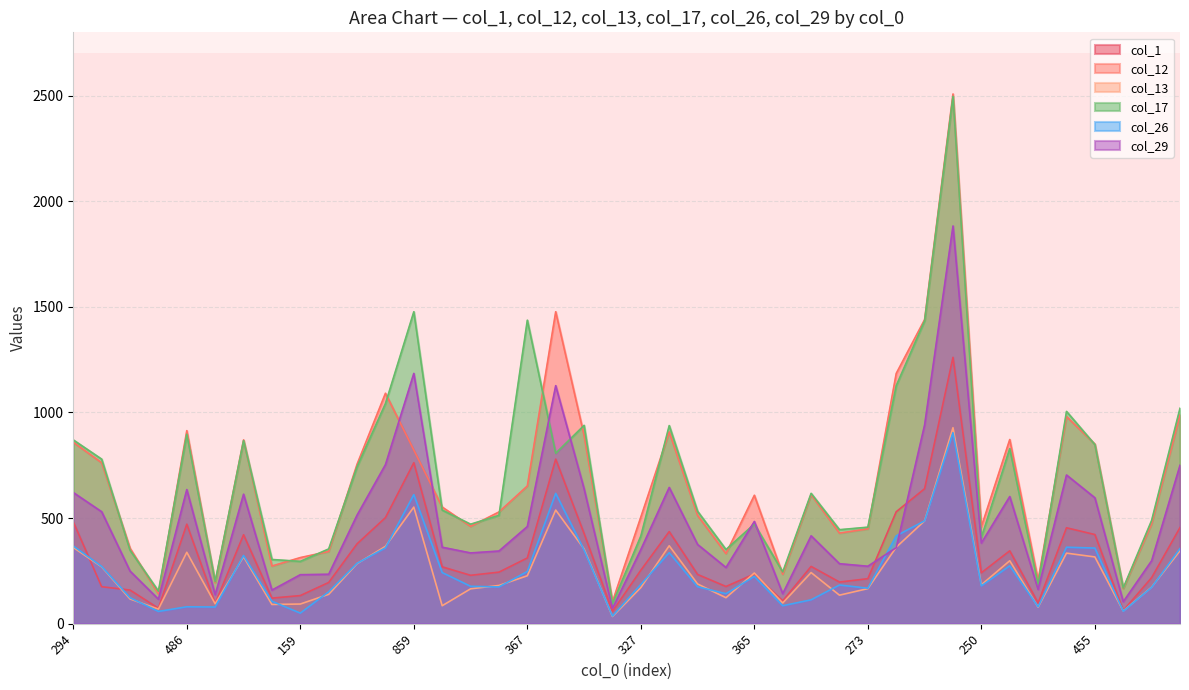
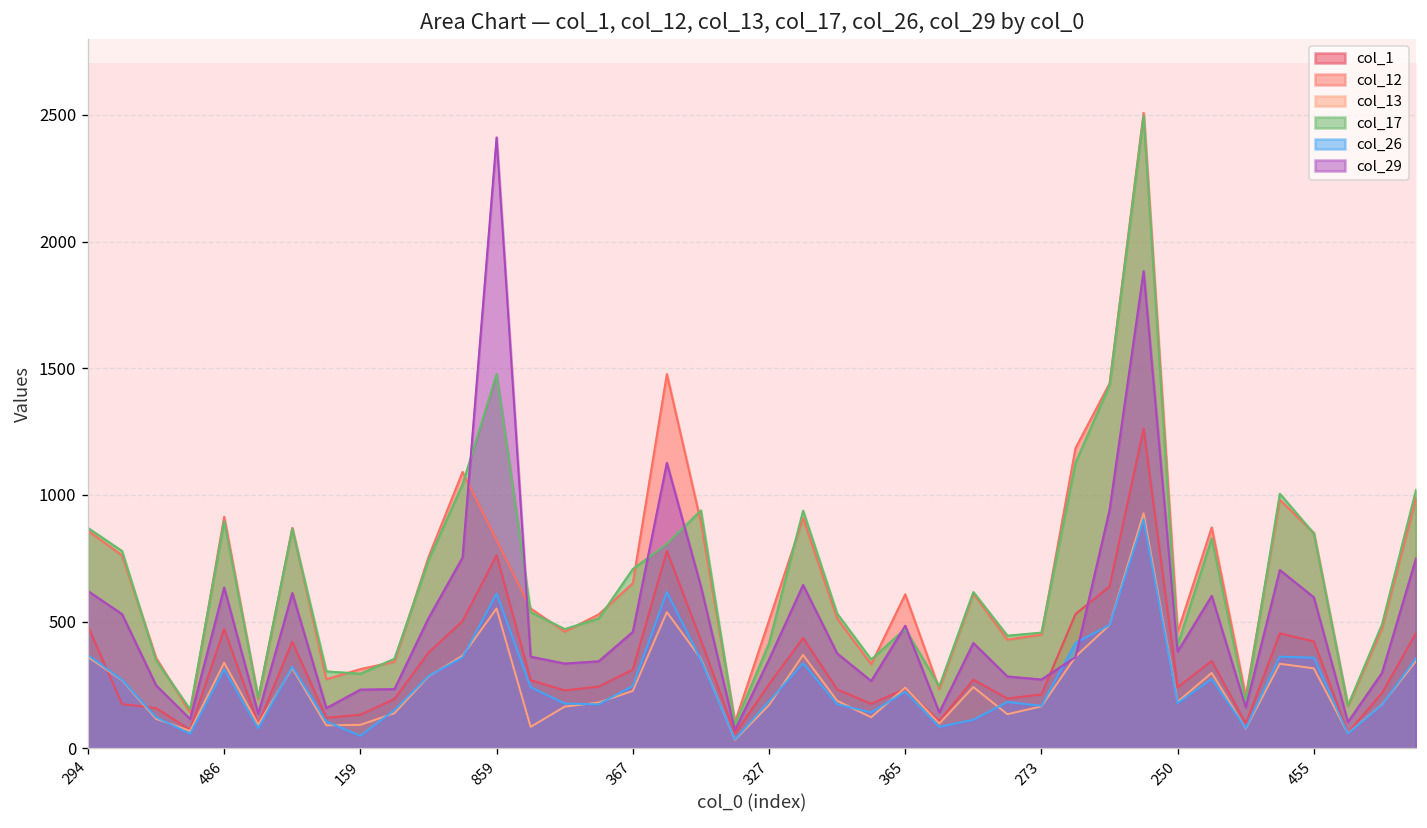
col_26, 486: 80 -> 310
col_29, 859: 1190 -> 2410
col_17, 367: 1440 -> 710
